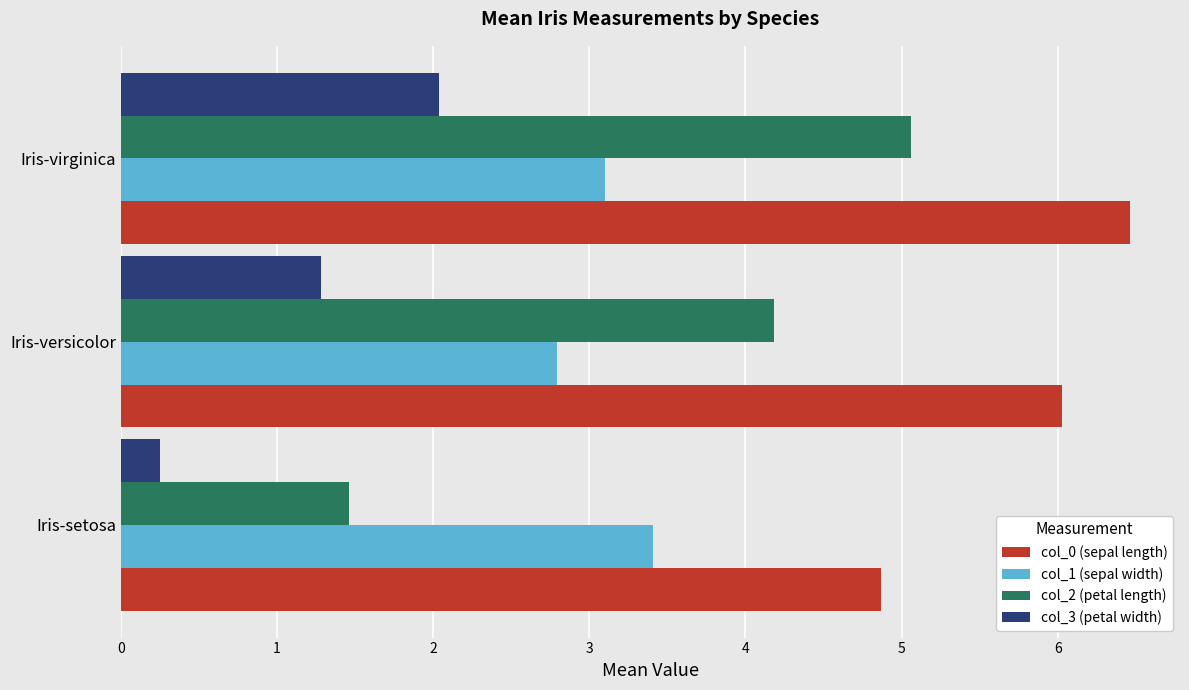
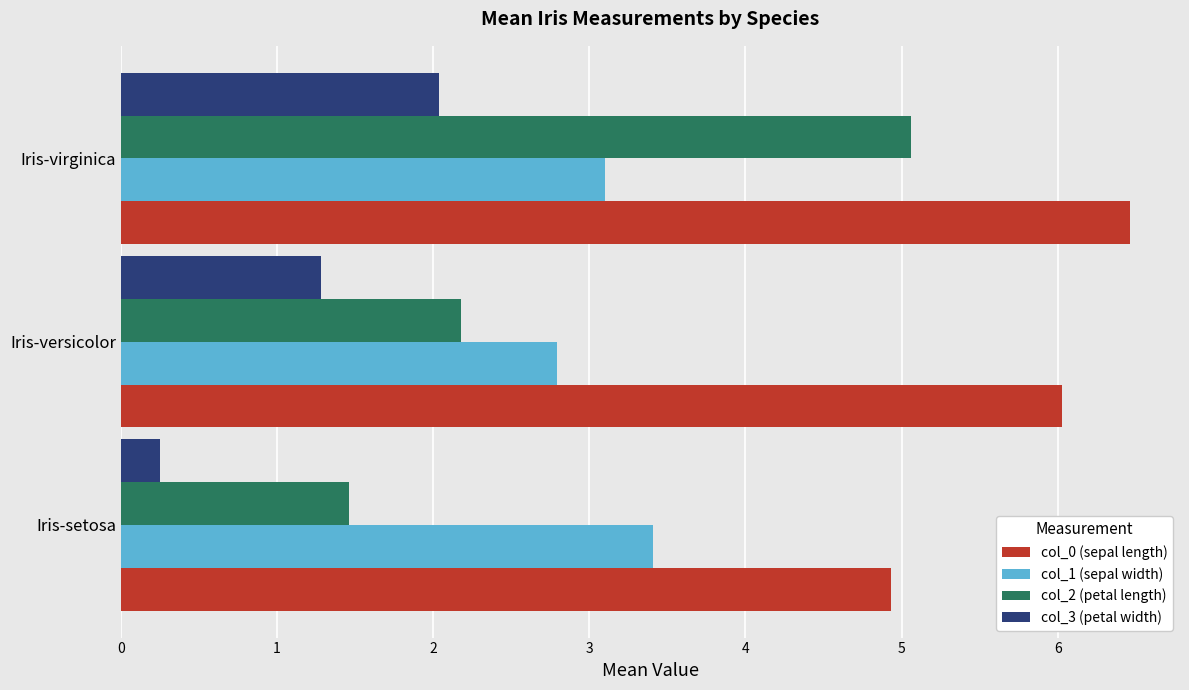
col_2 (petal length), Iris-versicolor: 4.18 -> 2.18
col_0 (sepal length), Iris-setosa: 4.87 -> 4.93
